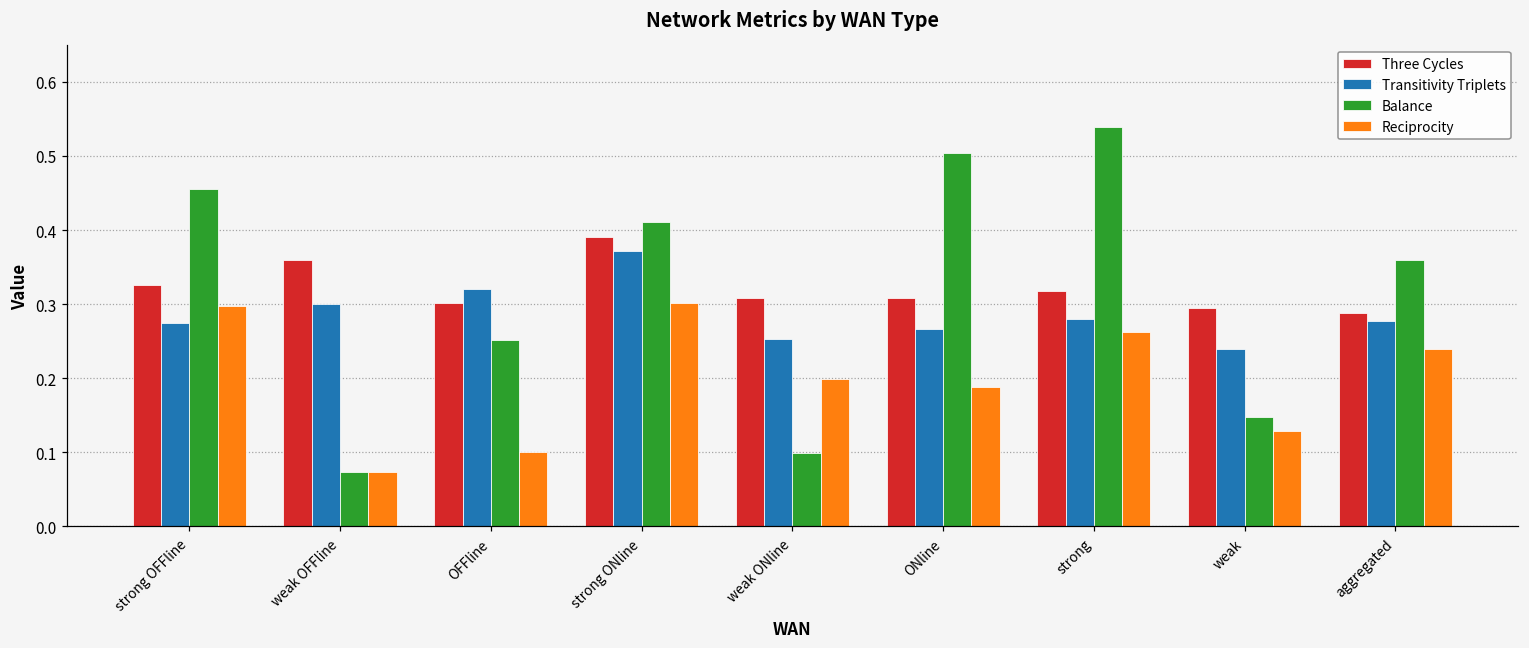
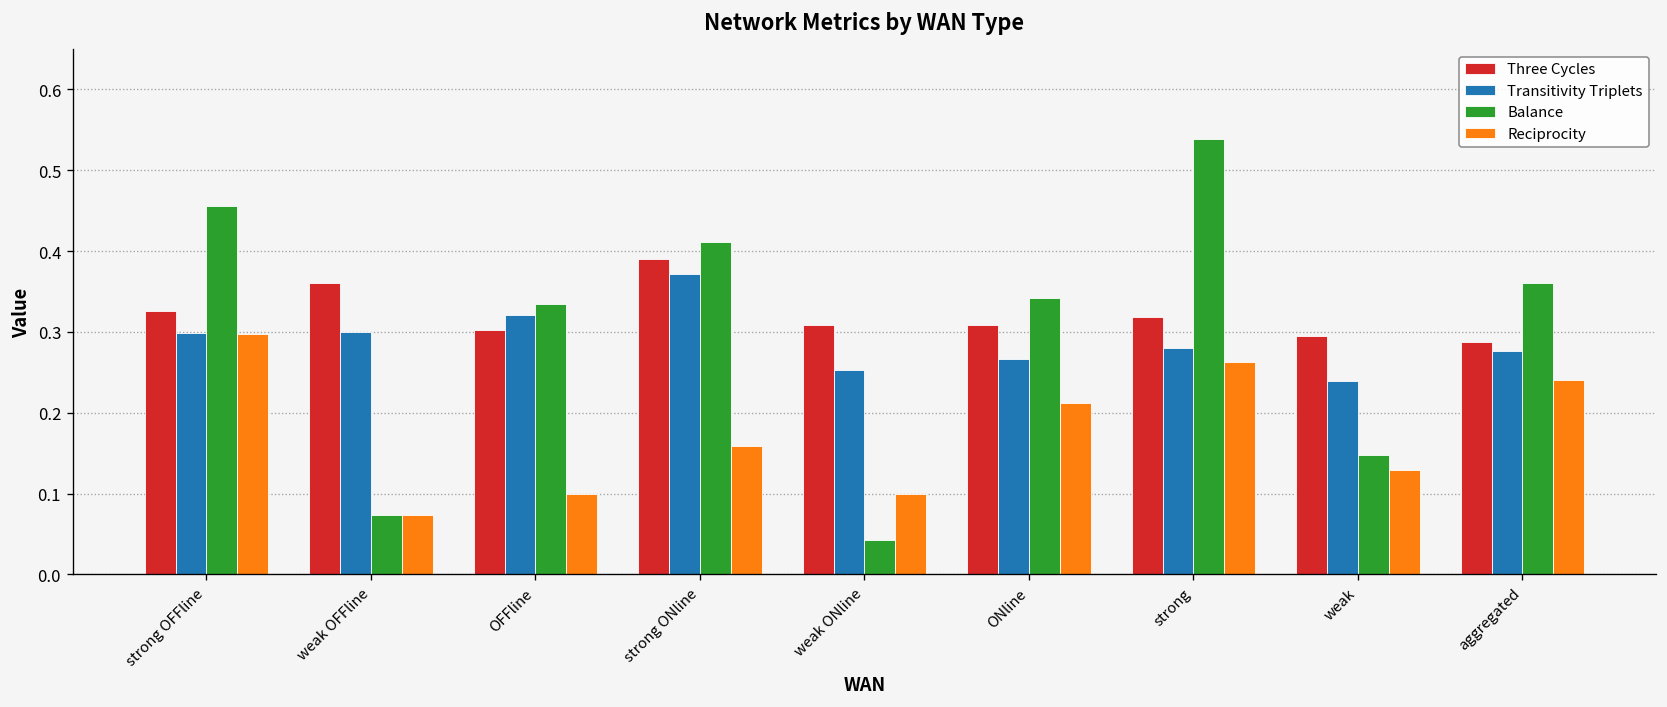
Transitivity Triplets, strong OFFline: 0.27 -> 0.30
Balance, OFFline: 0.25 -> 0.34
Reciprocity, strong ONline: 0.30 -> 0.16
Balance, weak ONline: 0.10 -> 0.04
Reciprocity, weak ONline: 0.20 -> 0.10
Balance, ONline: 0.50 -> 0.34
Reciprocity, ONline: 0.19 -> 0.21
